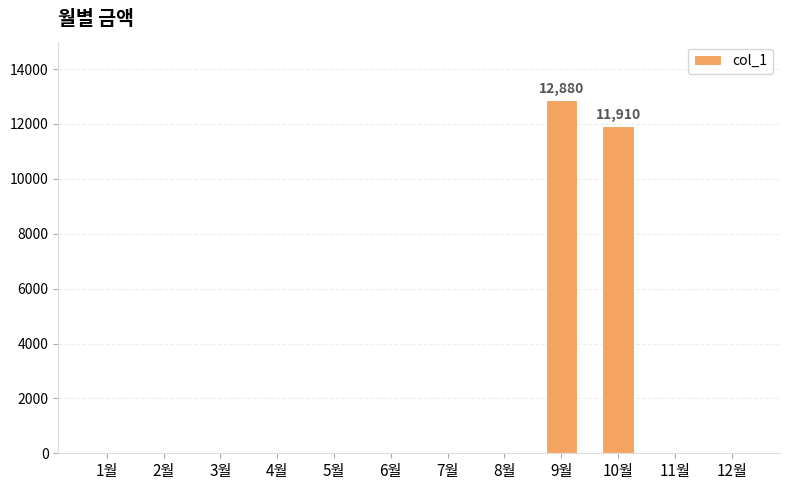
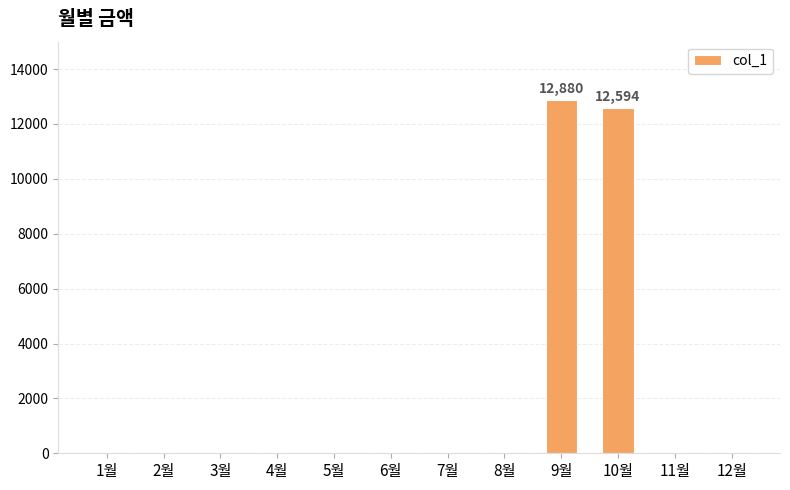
10월: 11,910 -> 12,594
